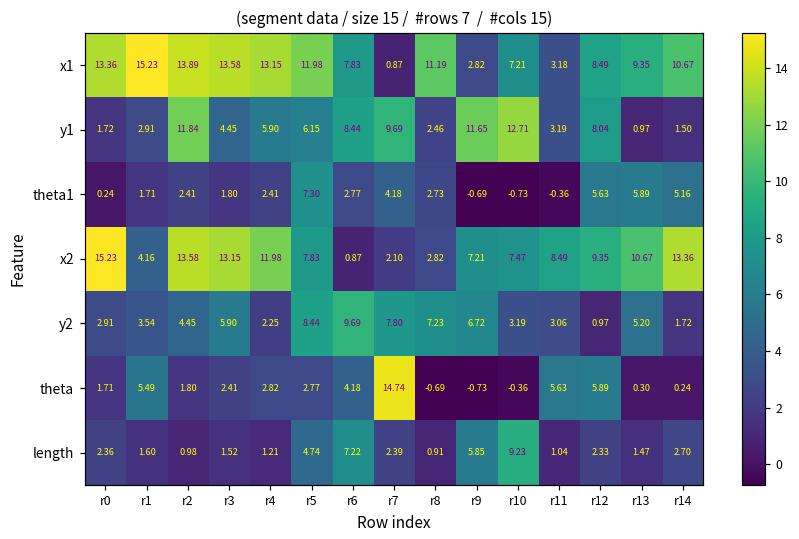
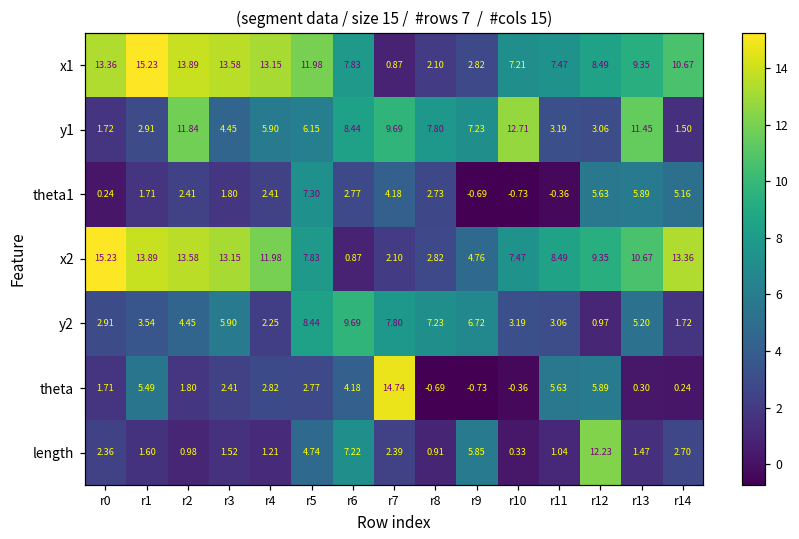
x1, r8: 11.19 -> 2.10
x1, r11: 3.18 -> 7.47
y1, r8: 2.46 -> 7.80
y1, r9: 11.65 -> 7.23
y1, r12: 8.04 -> 3.06
y1, r13: 0.97 -> 11.45
x2, r1: 4.16 -> 13.89
x2, r9: 7.21 -> 4.76
length, r10: 9.23 -> 0.33
length, r12: 2.33 -> 12.23
